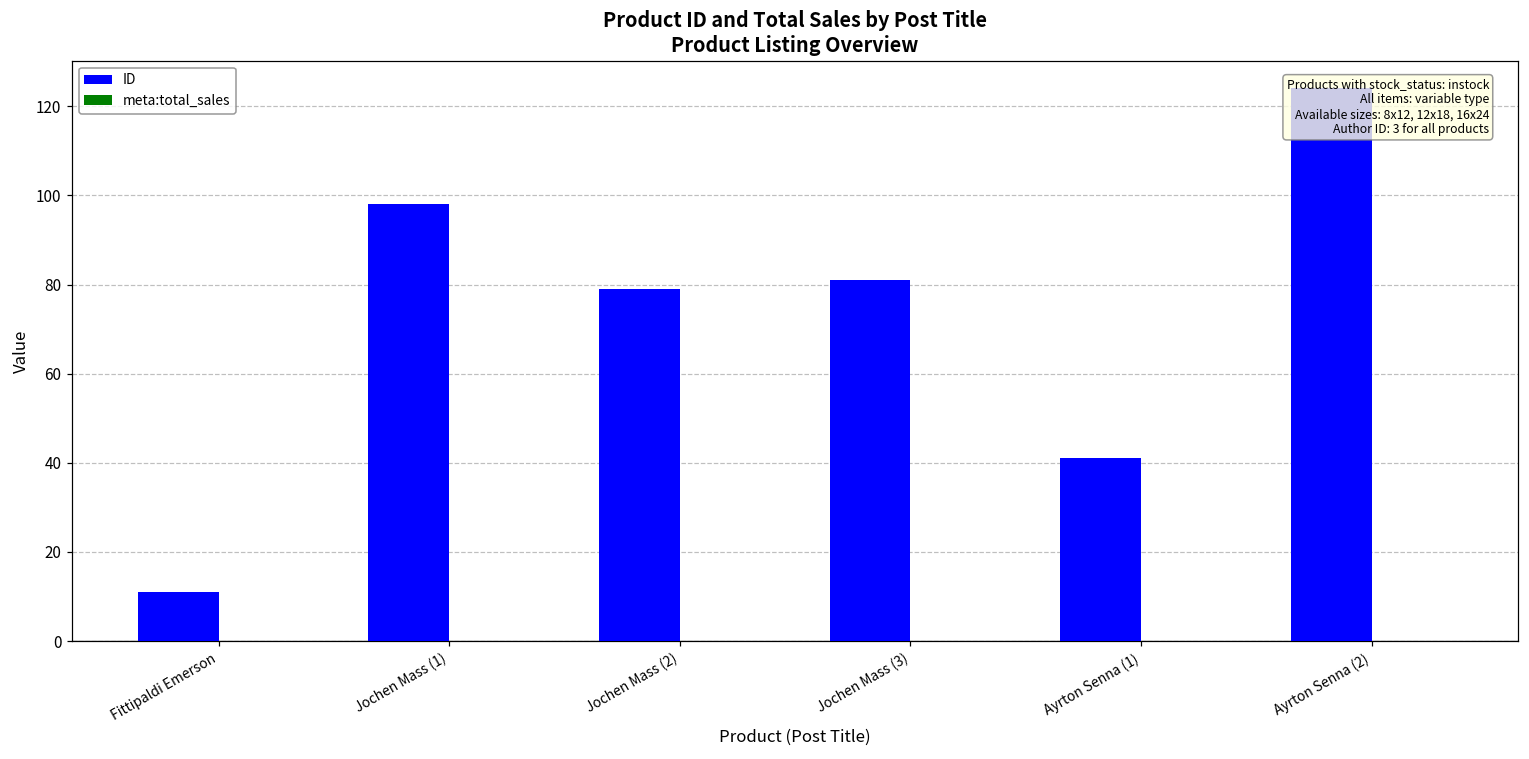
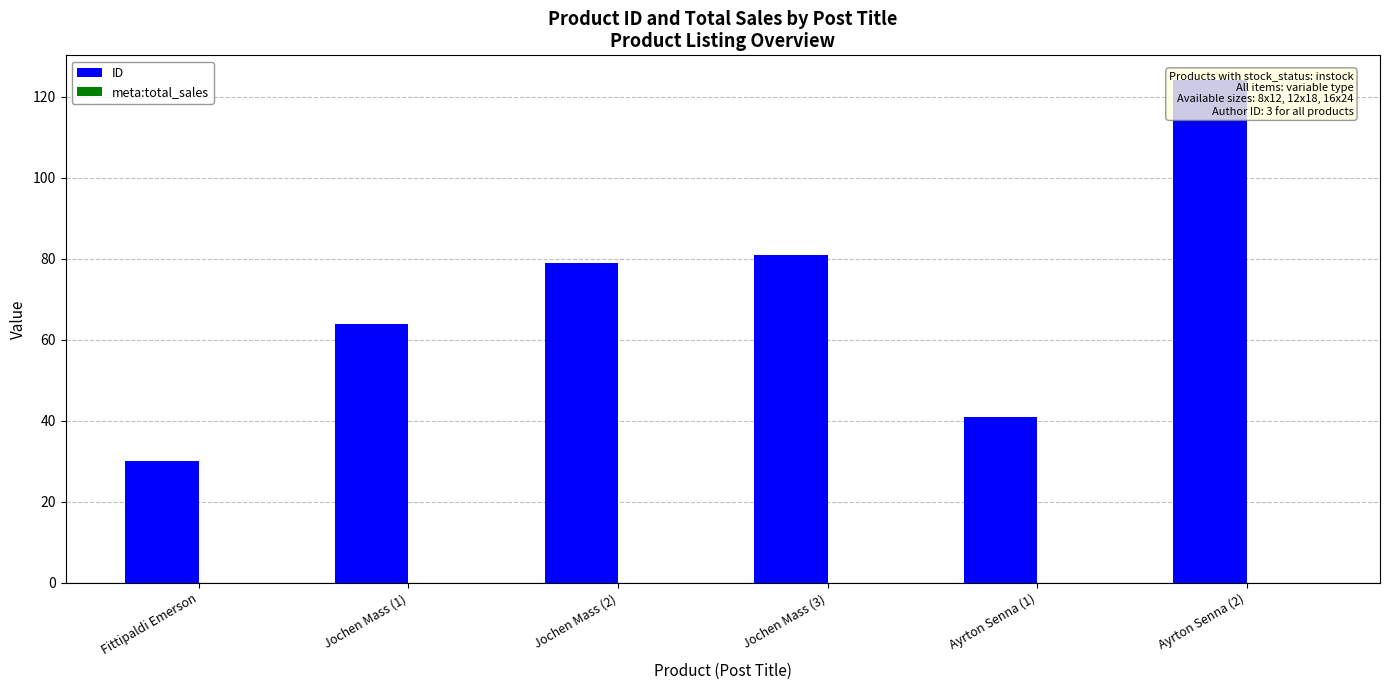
ID, Fittipaldi Emerson: 11 -> 30
ID, Jochen Mass (1): 98 -> 64
